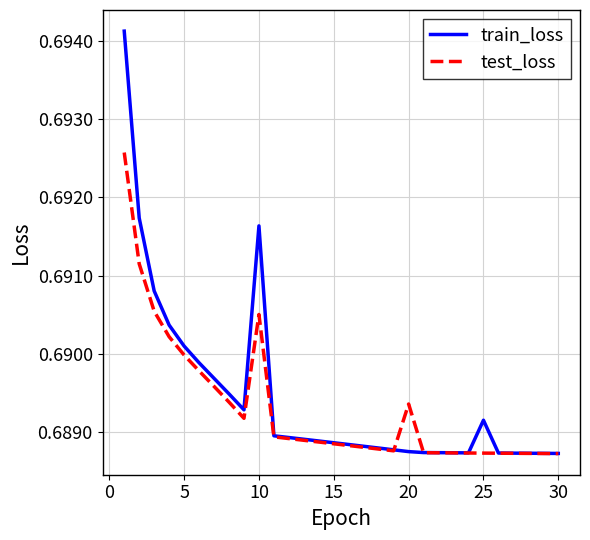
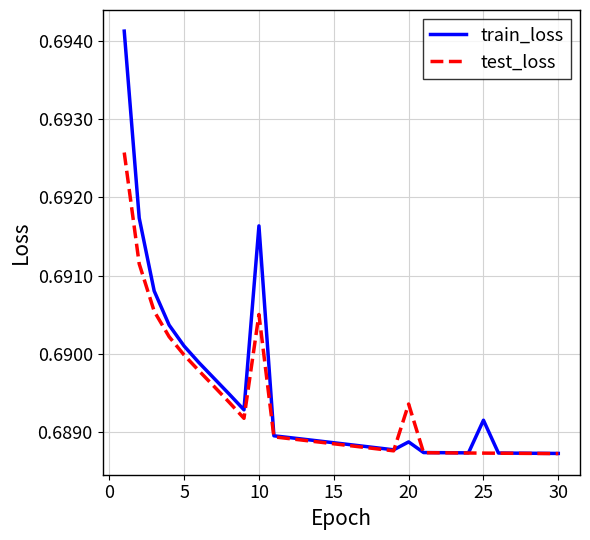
train_loss, 20: 0.6888 -> 0.6889
